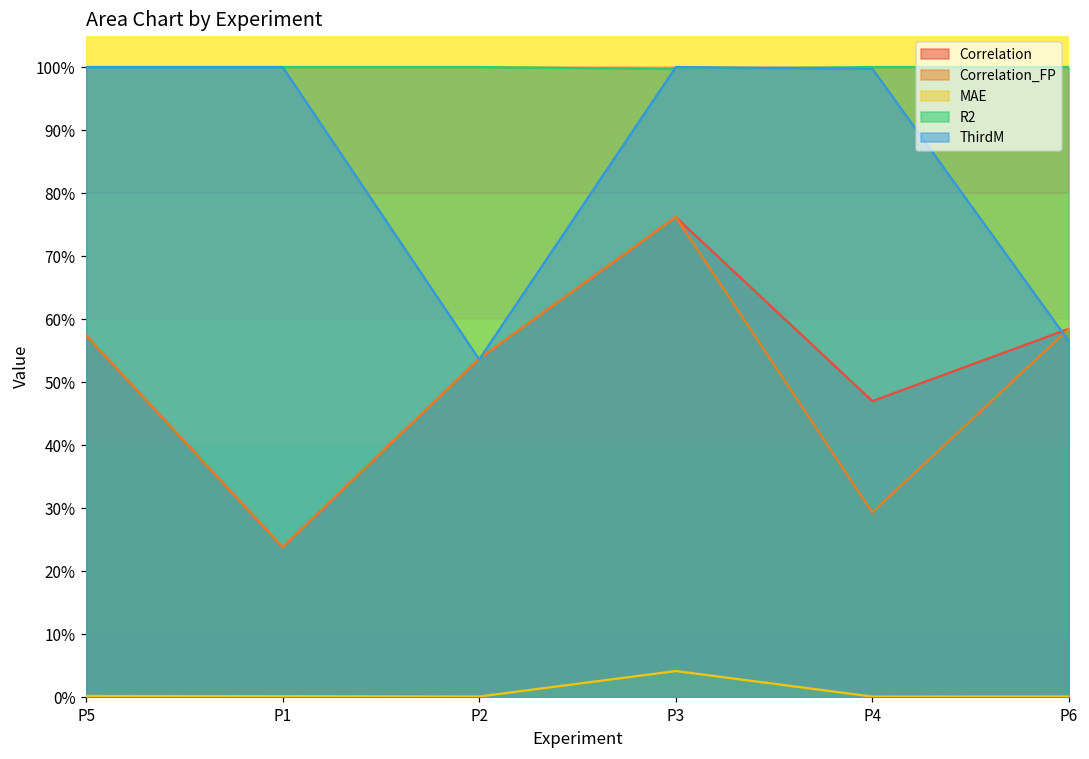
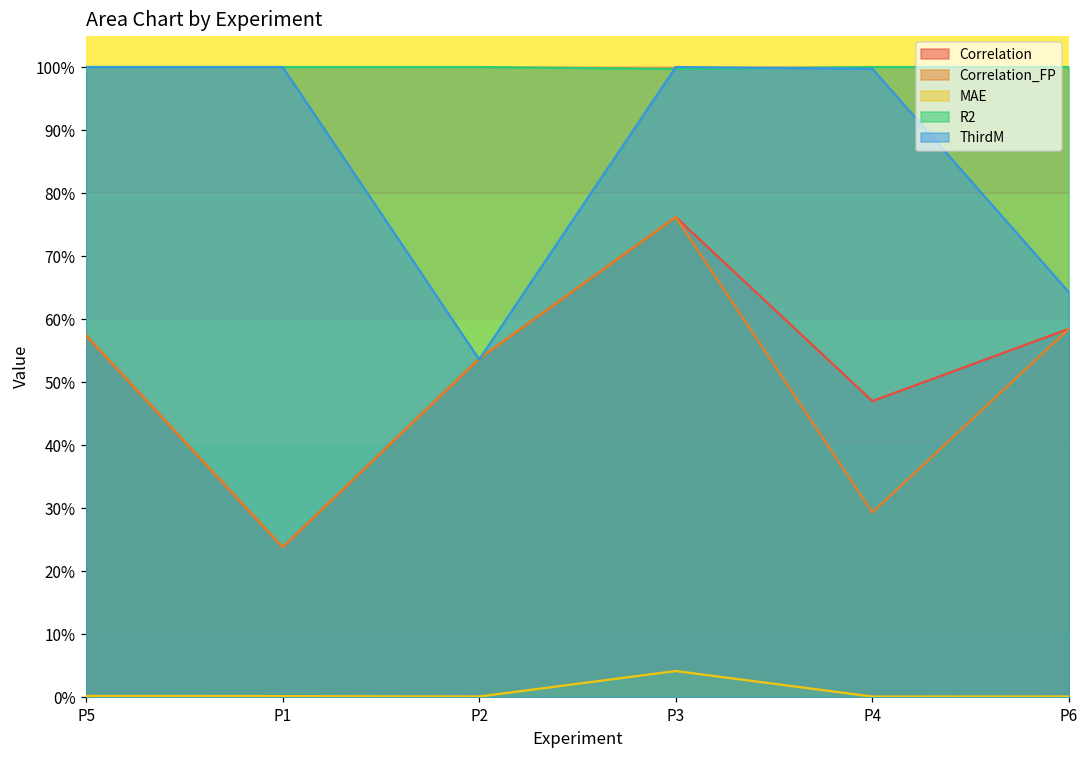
ThirdM, P6: 56% -> 64%
